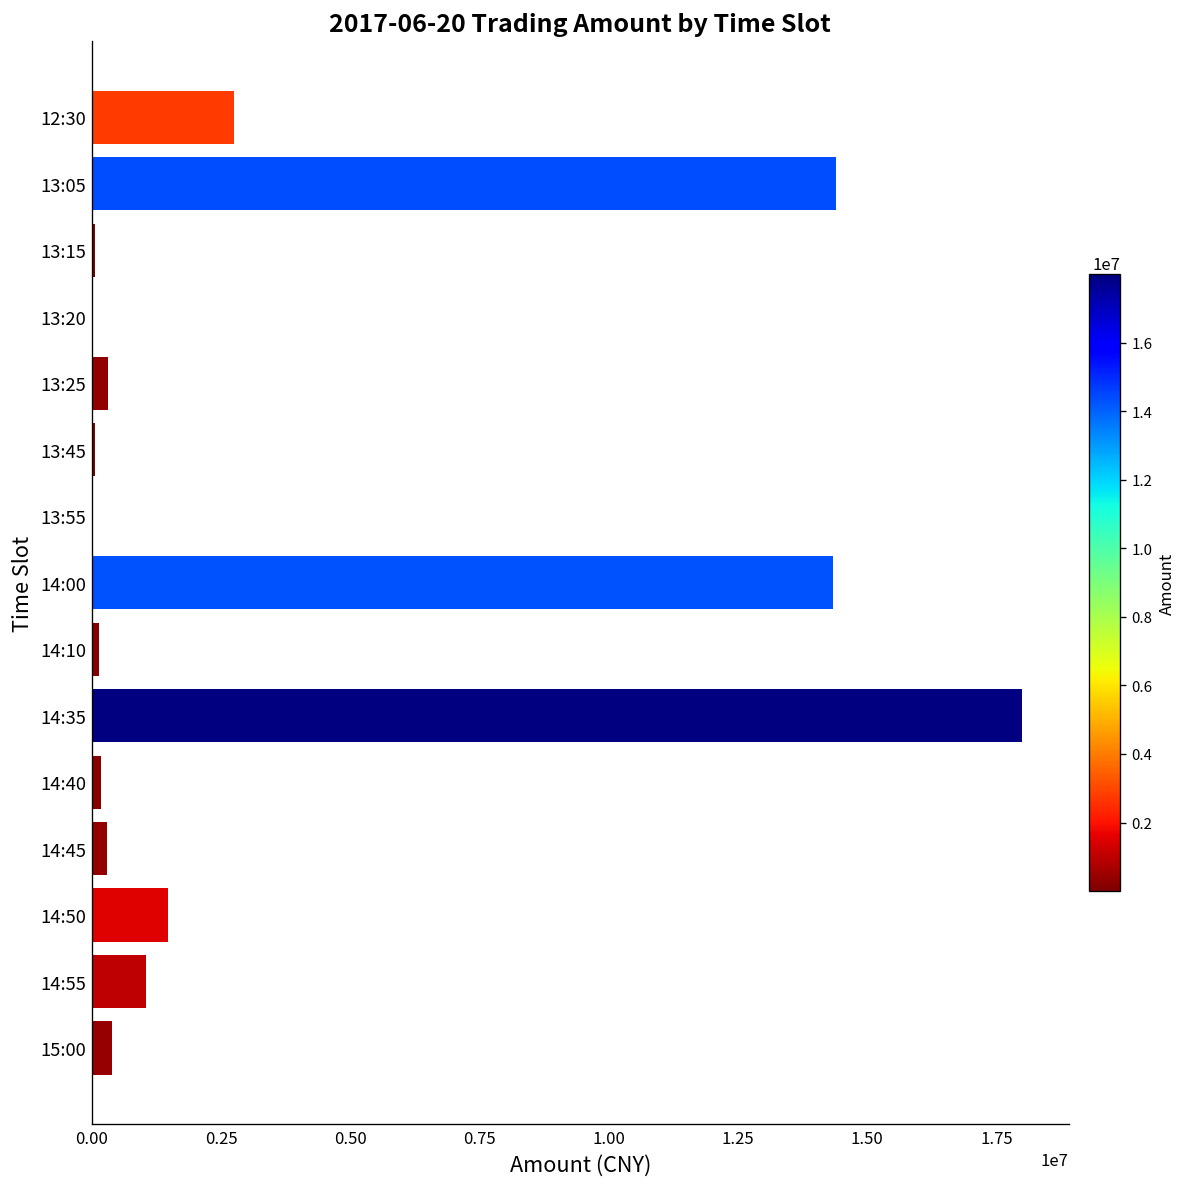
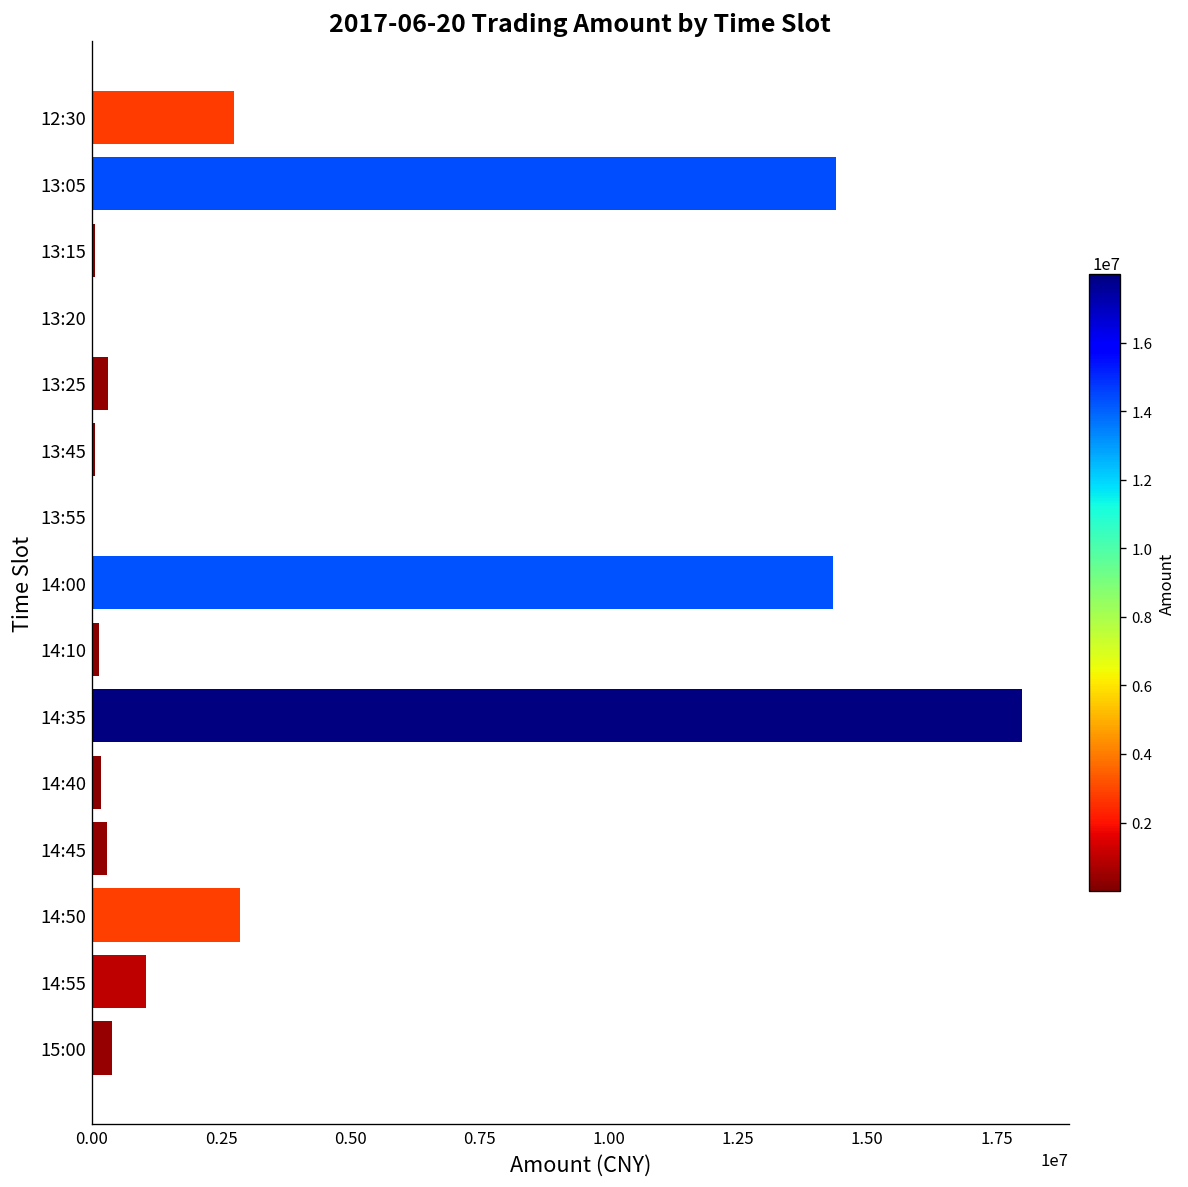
14:50: 1500000 -> 2900000
